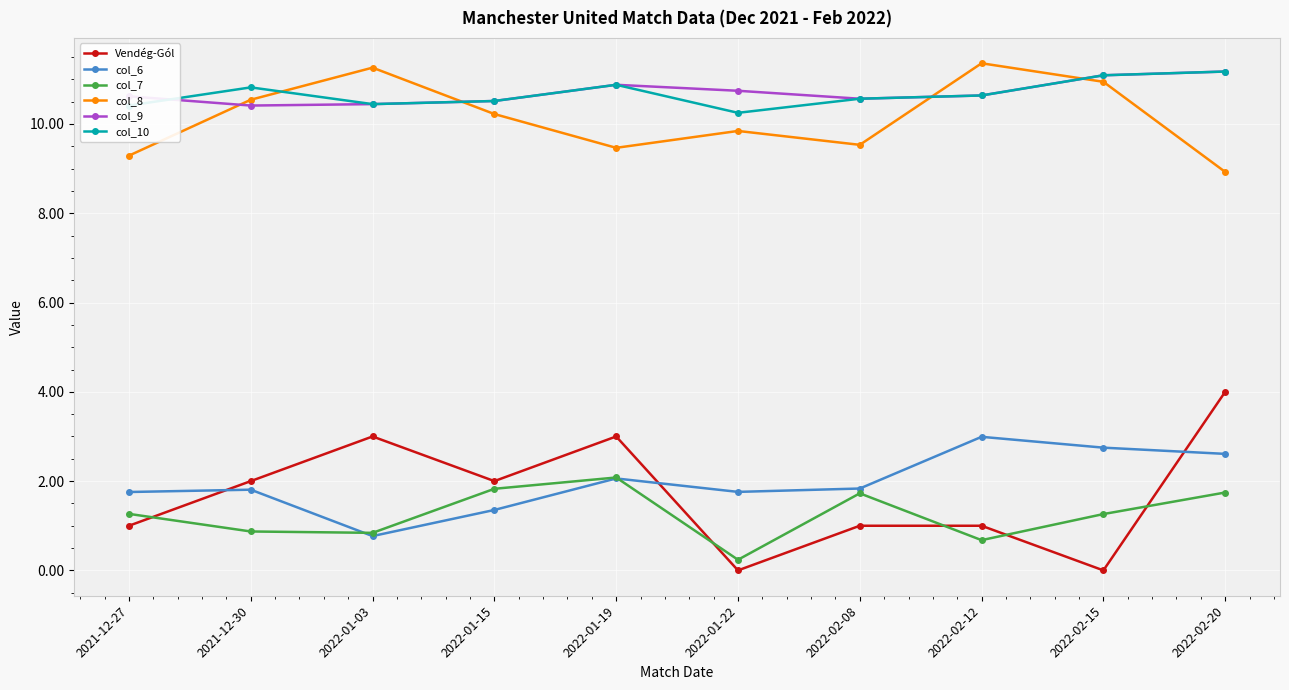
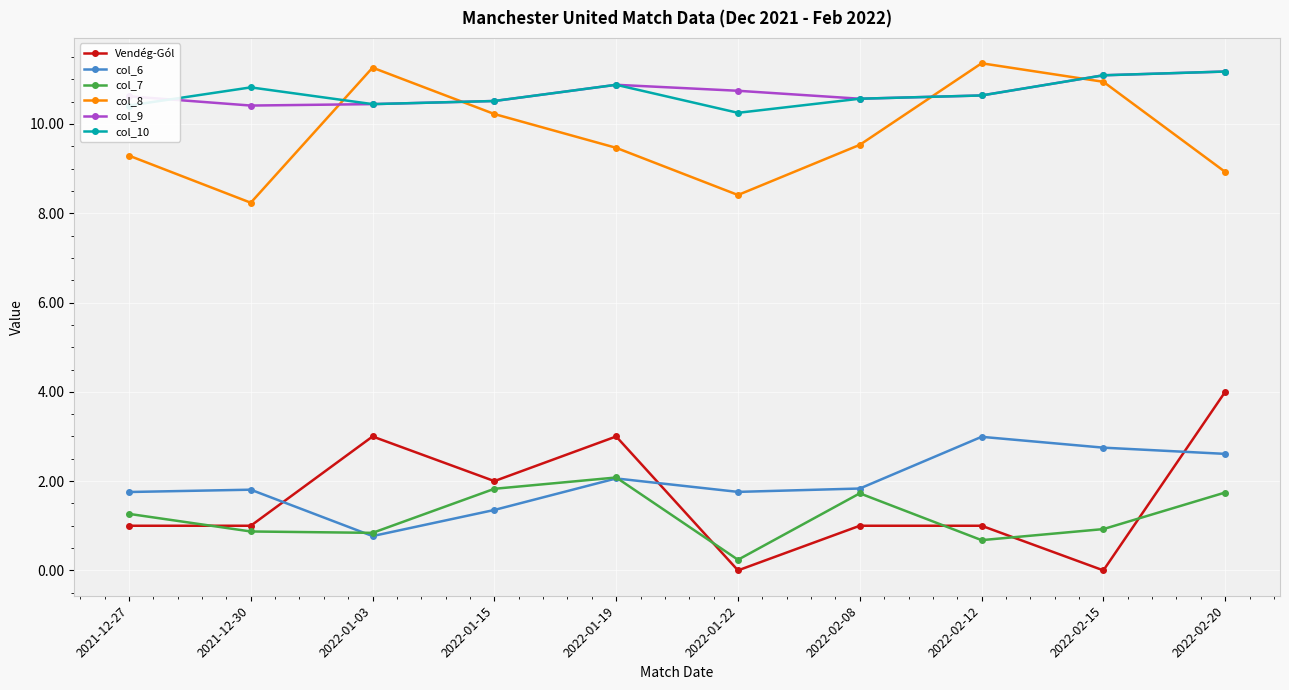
Vendég-Gól, 2021-12-30: 2 -> 1
col_8, 2021-12-30: 10.5 -> 8.2
col_8, 2022-01-22: 9.8 -> 8.4
col_7, 2022-02-15: 1.3 -> 0.9
